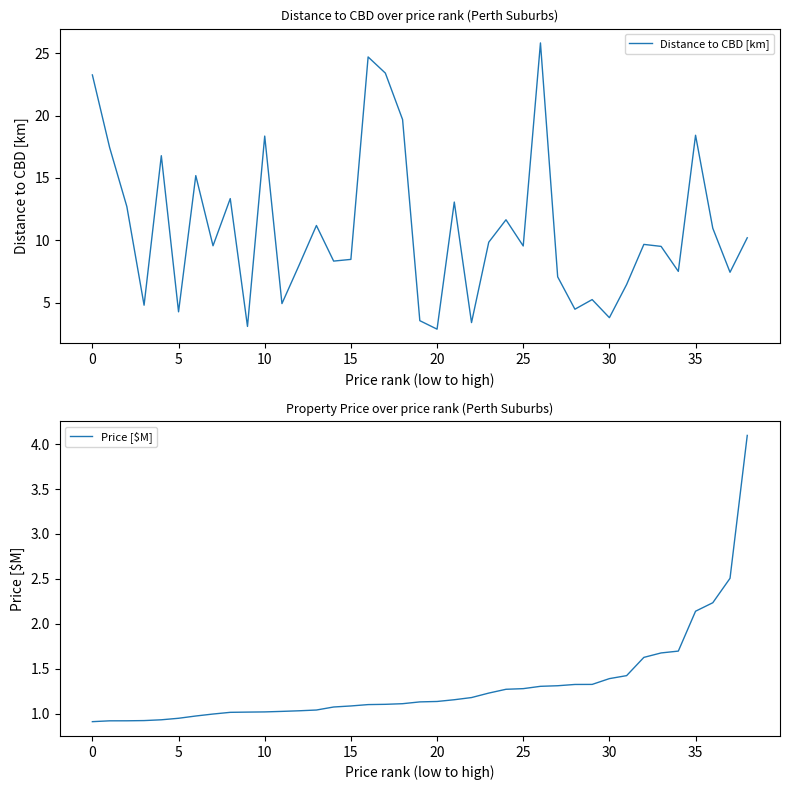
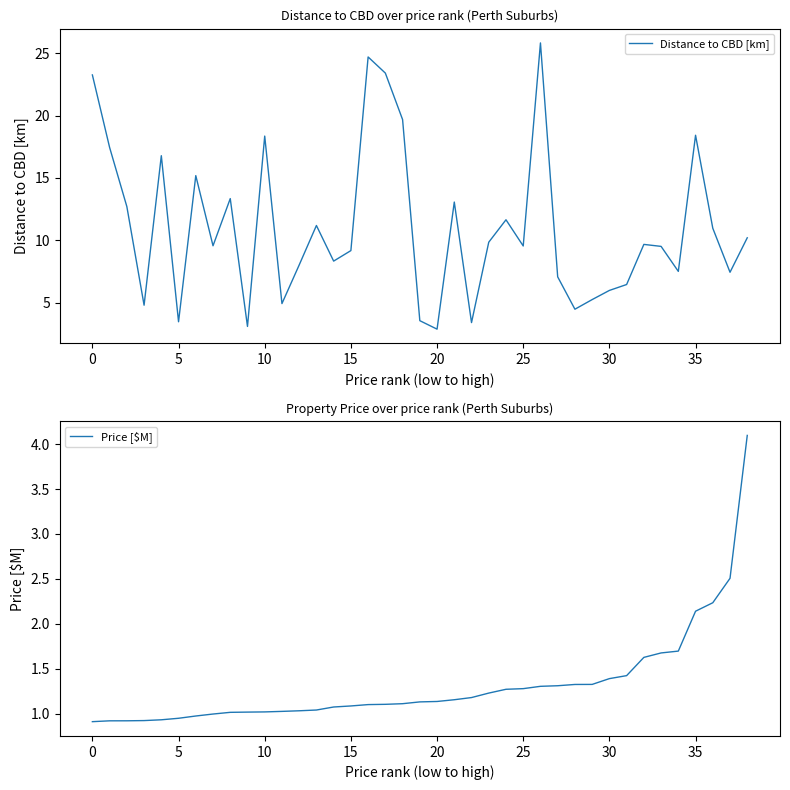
Distance to CBD over price rank (Perth Suburbs), 5: 4.3 -> 3.5
Distance to CBD over price rank (Perth Suburbs), 15: 8.5 -> 9.2
Distance to CBD over price rank (Perth Suburbs), 30: 3.8 -> 6.0
